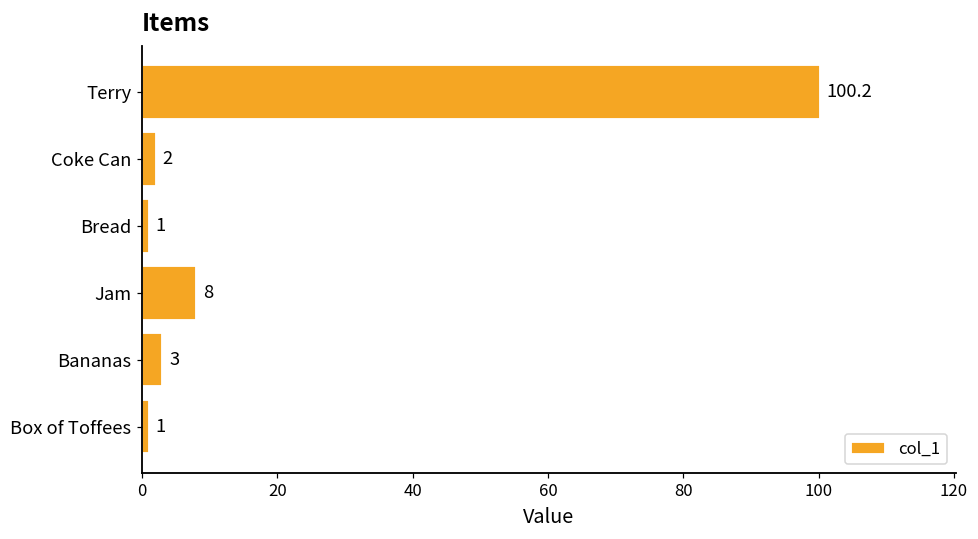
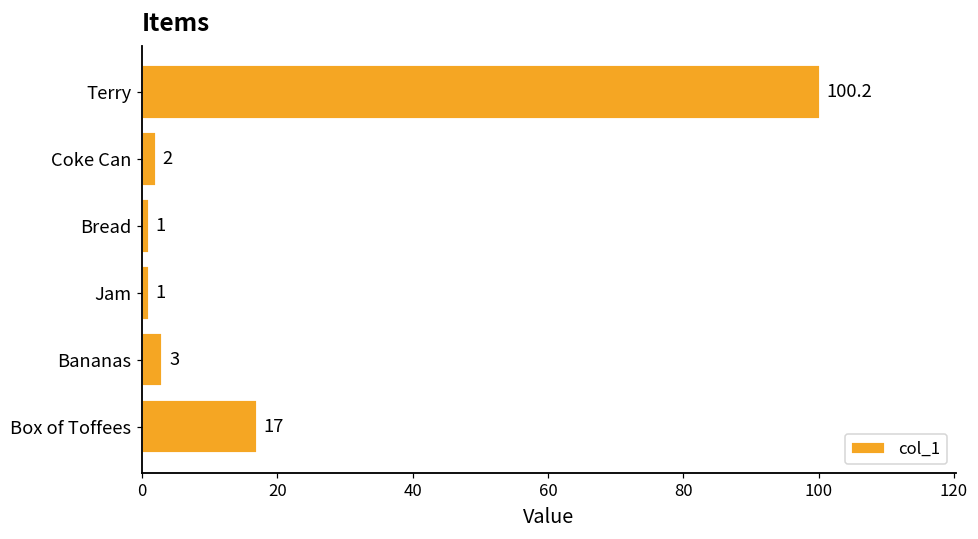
Jam: 8 -> 1
Box of Toffees: 1 -> 17
